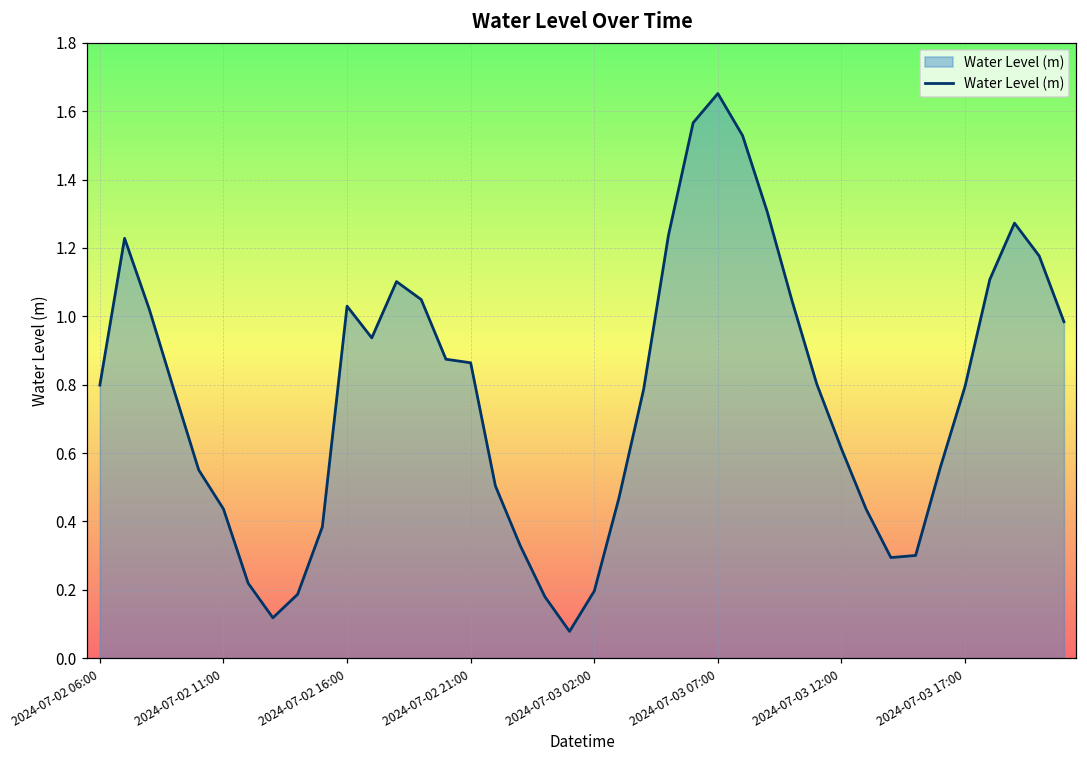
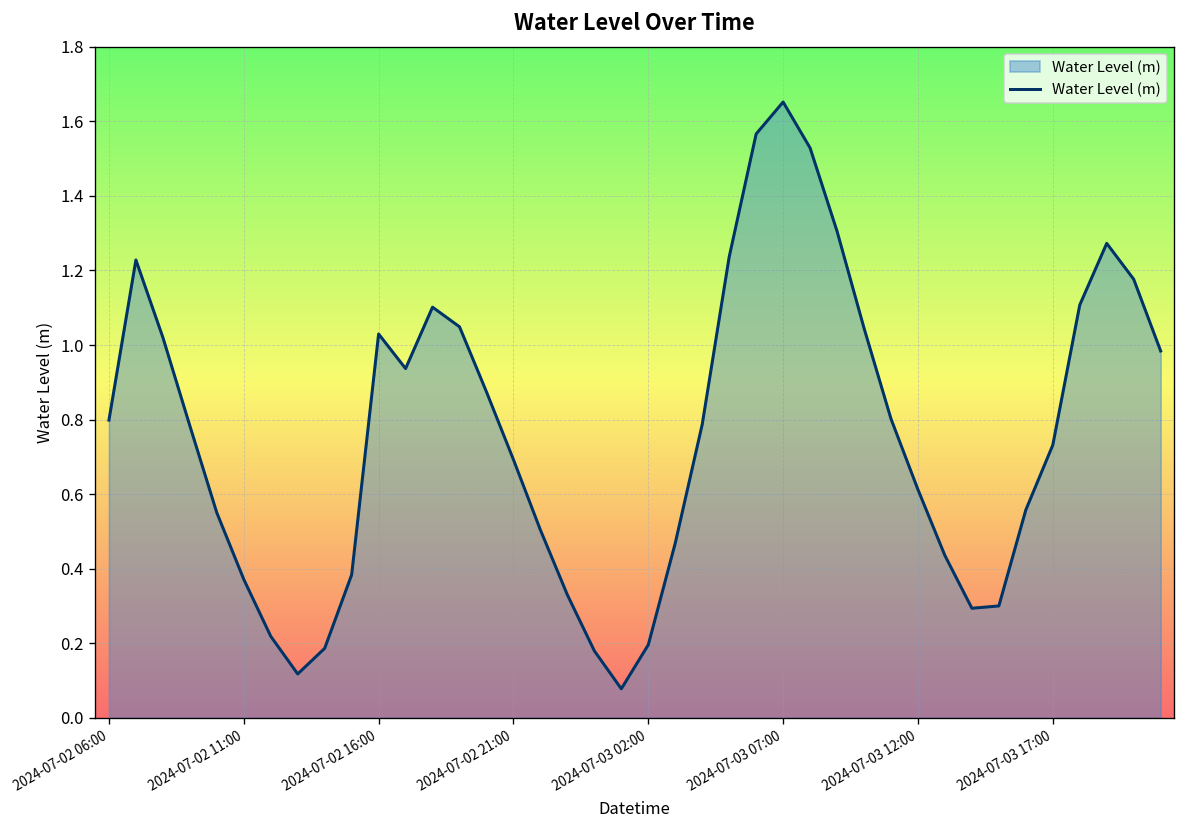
2024-07-02 11:00: 0.44 -> 0.37
2024-07-02 21:00: 0.86 -> 0.69
2024-07-03 17:00: 0.80 -> 0.73
